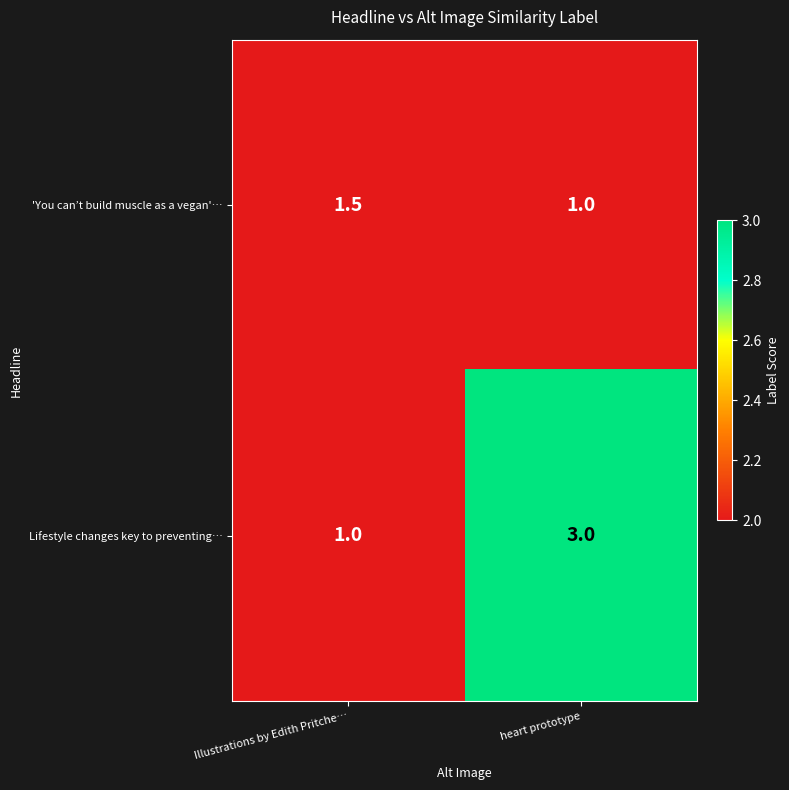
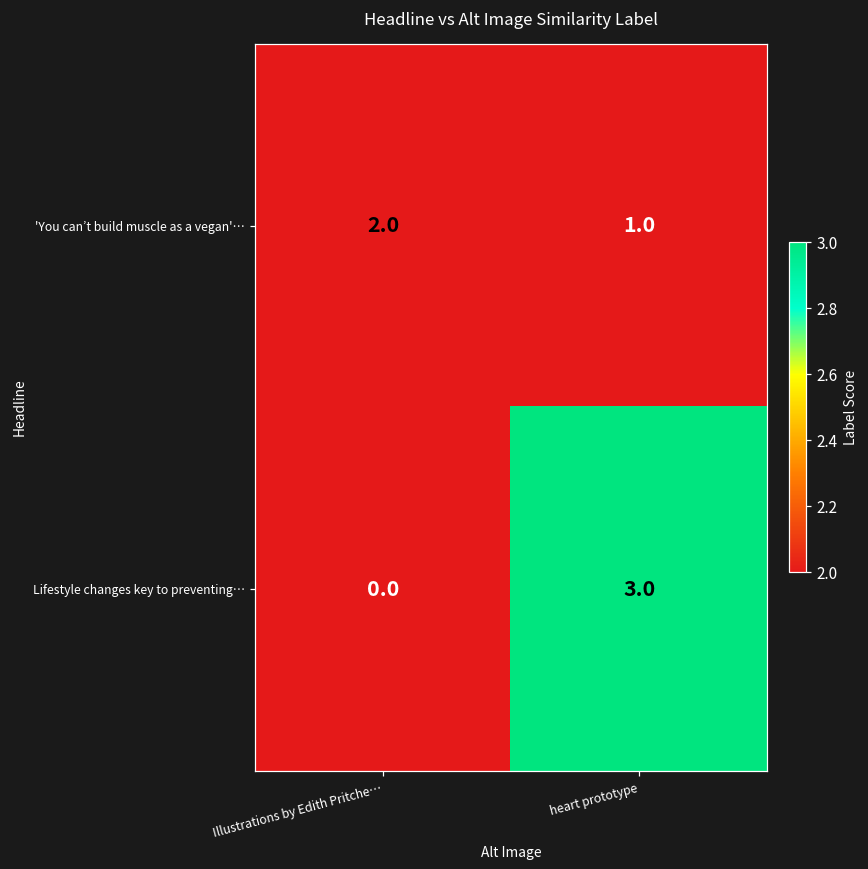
'You can’t build muscle as a vegan'…, Illustrations by Edith Pritche…: 1.5 -> 2.0
Lifestyle changes key to preventing…, Illustrations by Edith Pritche…: 1.0 -> 0.0
